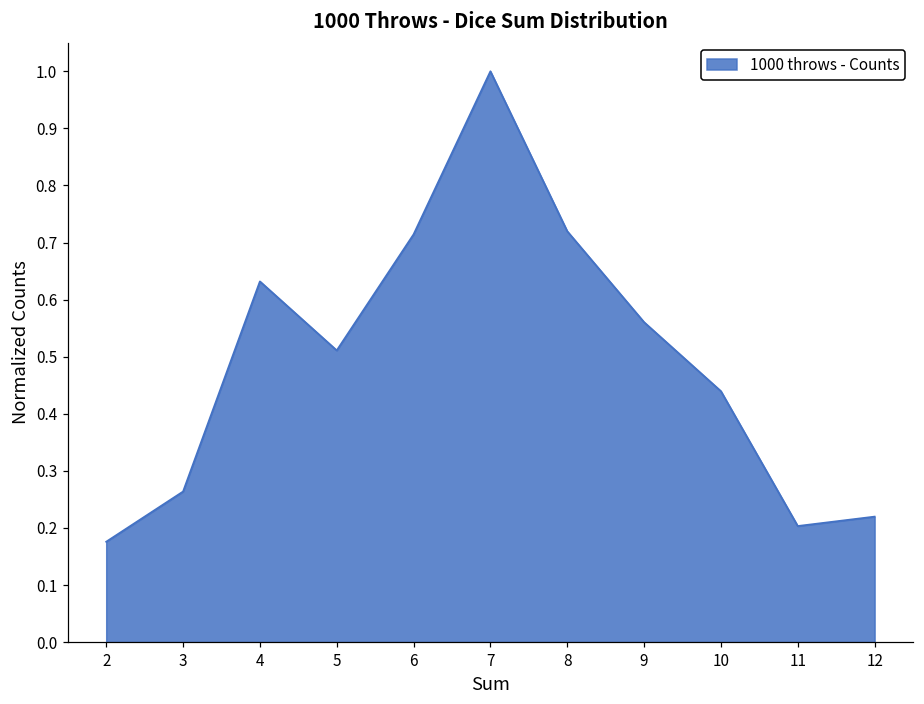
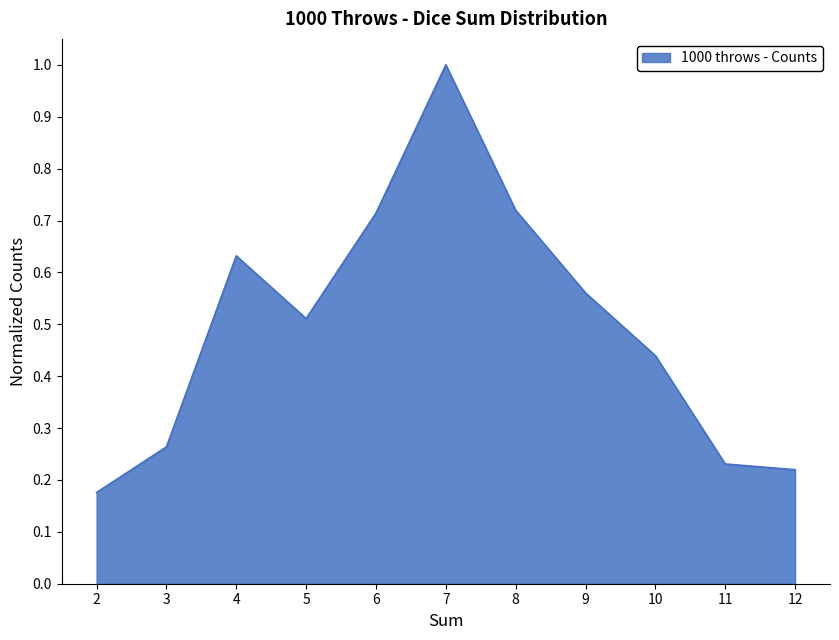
11: 0.20 -> 0.23
